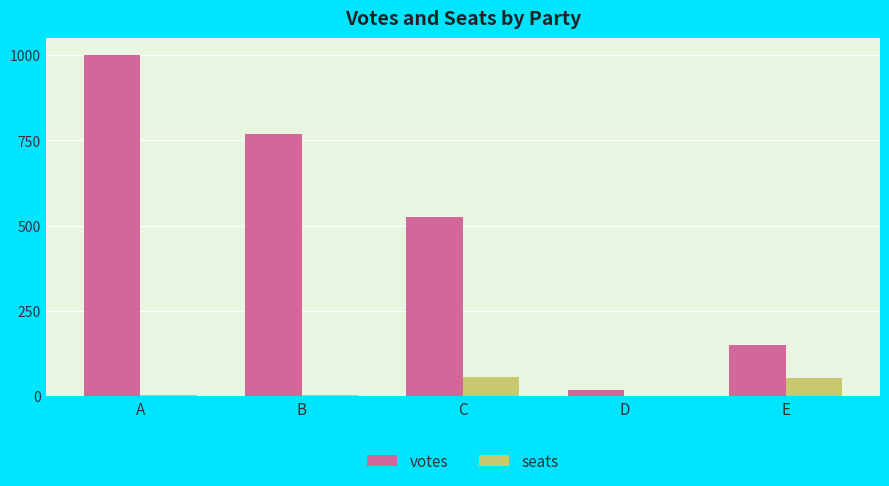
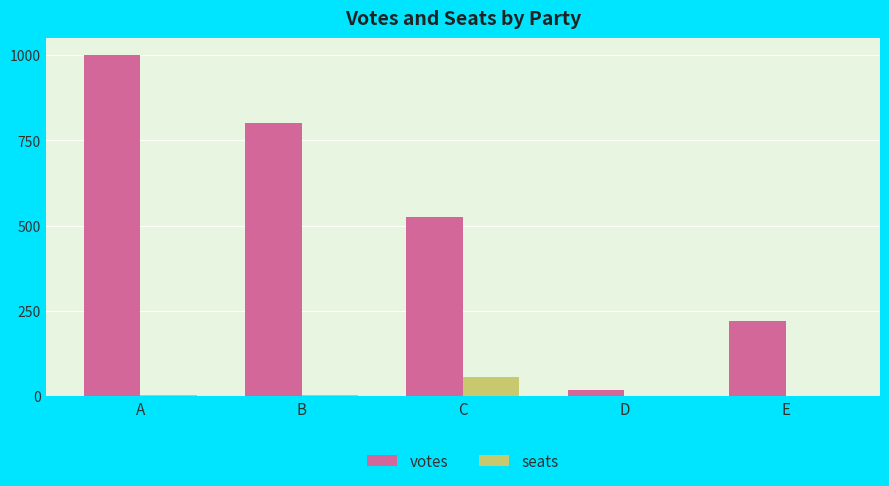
votes, B: 770 -> 800
votes, E: 150 -> 220
seats, E: 50 -> 0
